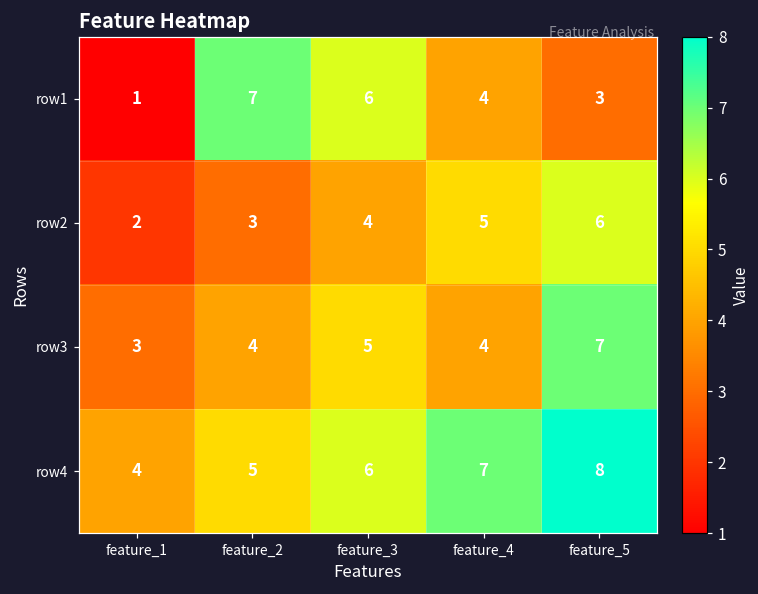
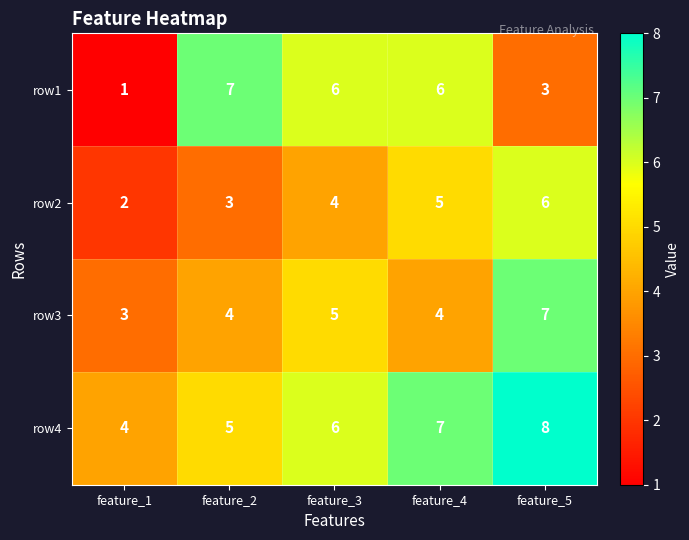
row1, feature_4: 4 -> 6
